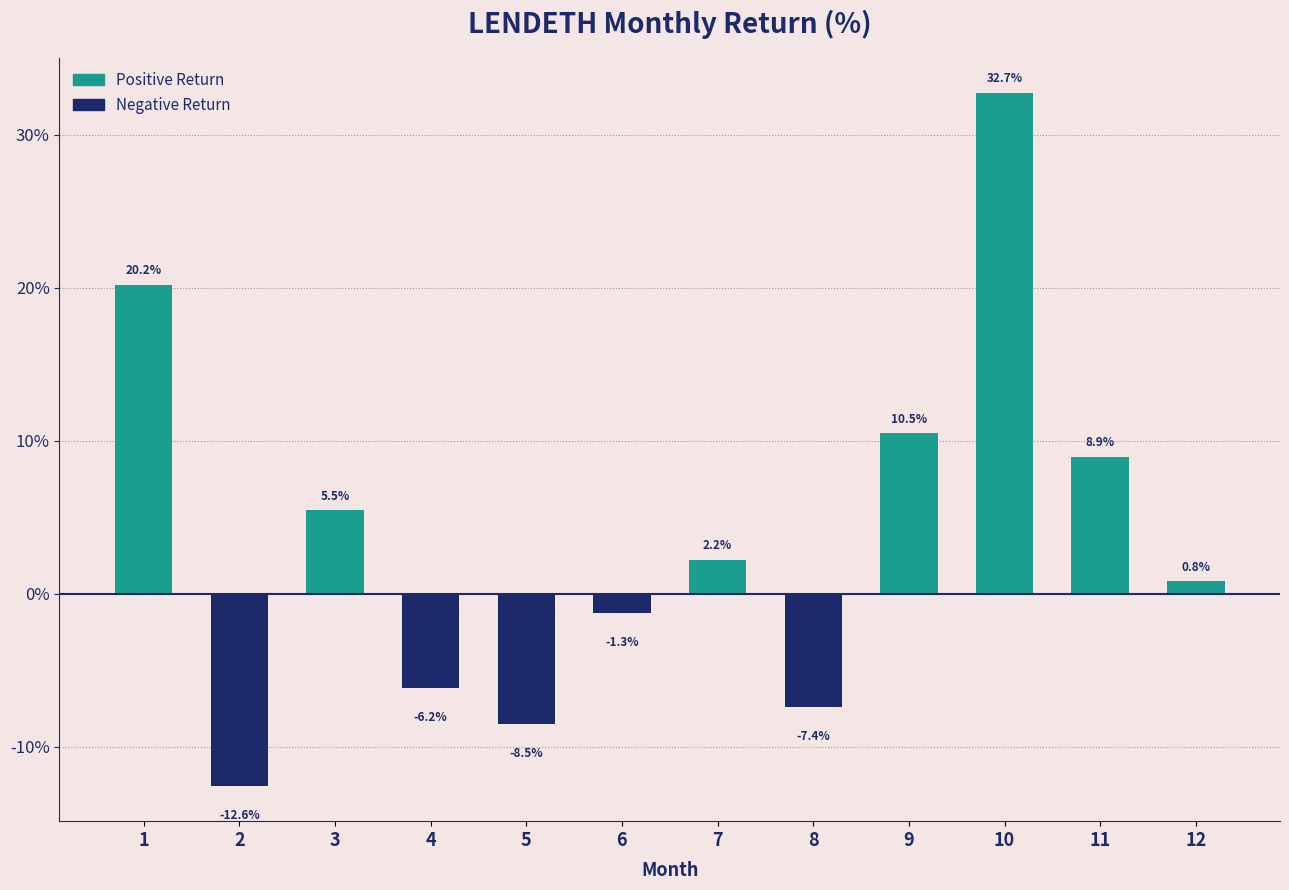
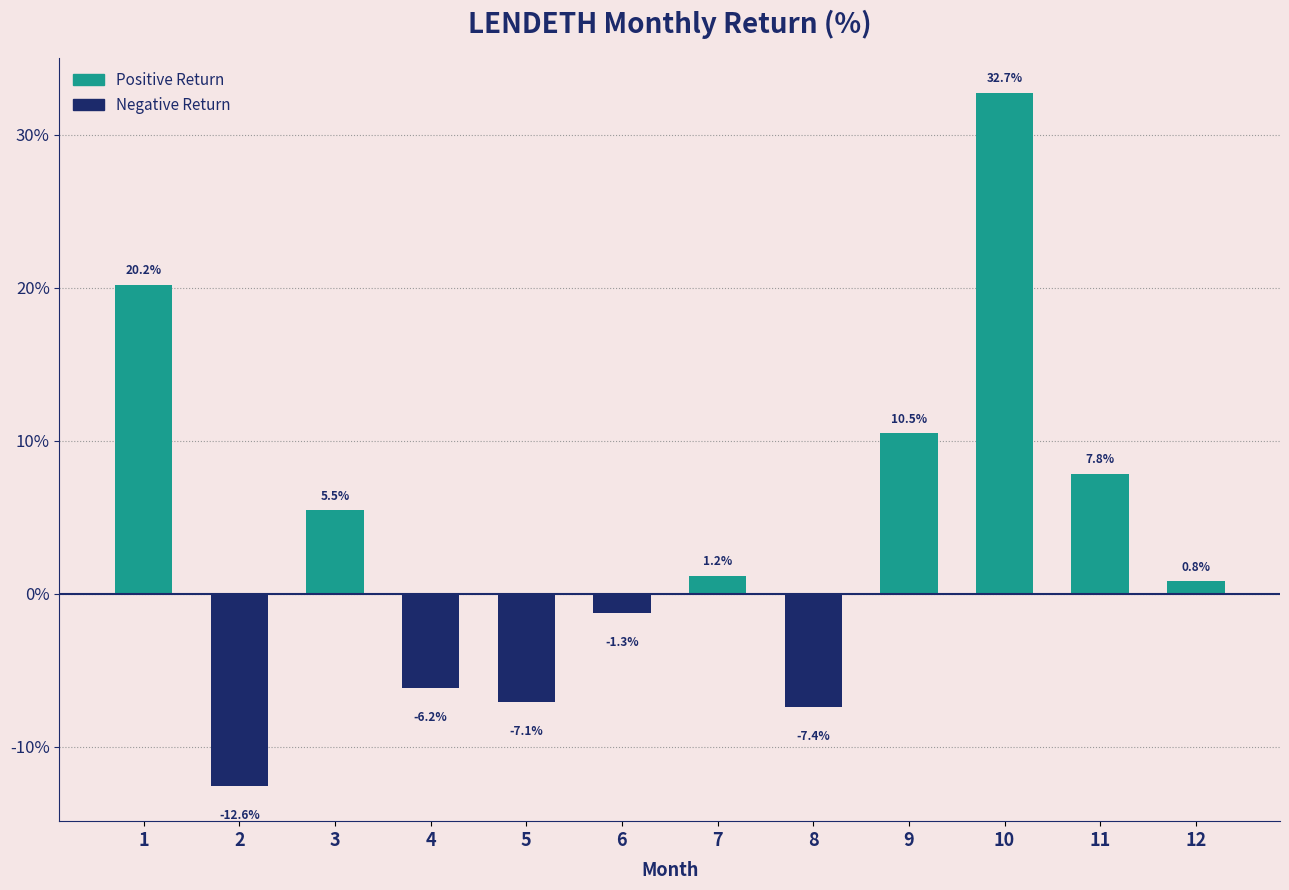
5: -8.5% -> -7.1%
7: 2.2% -> 1.2%
11: 8.9% -> 7.8%
